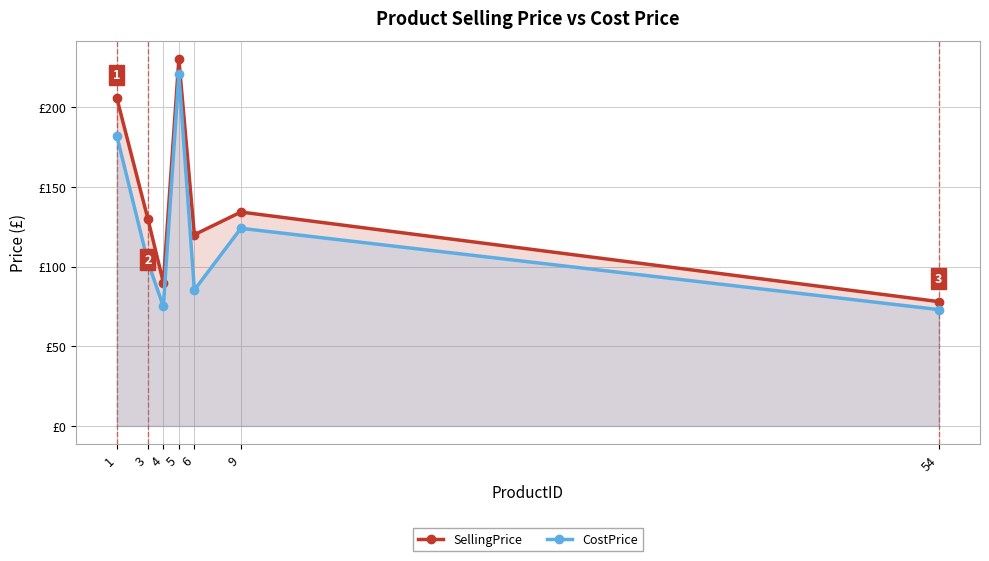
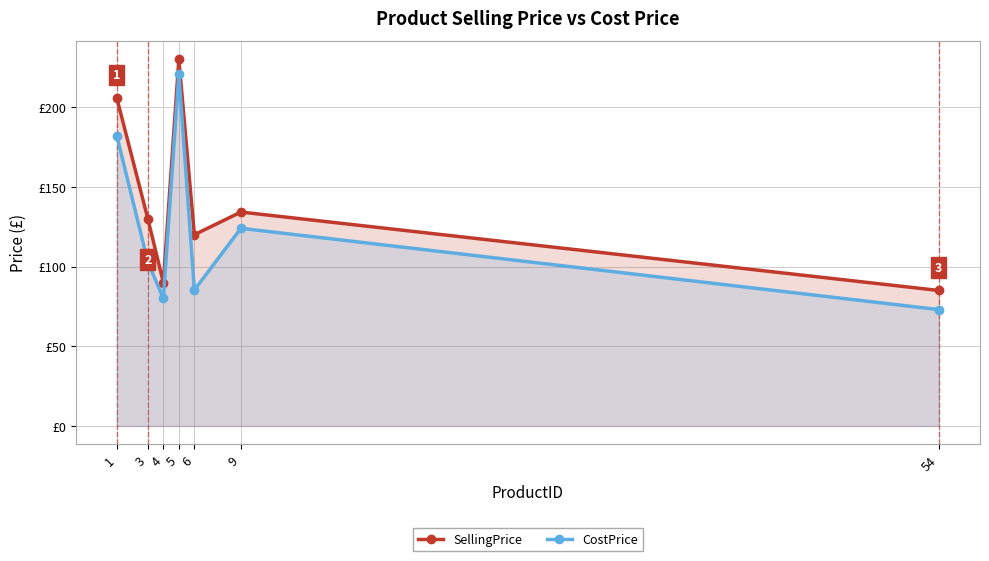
CostPrice, 4: £75 -> £80
SellingPrice, 54: £78 -> £85
